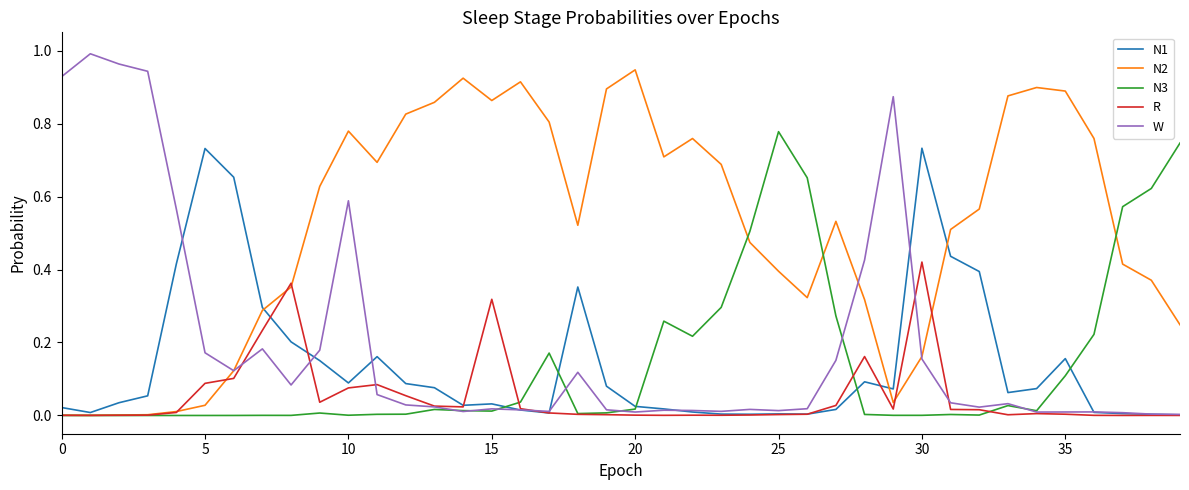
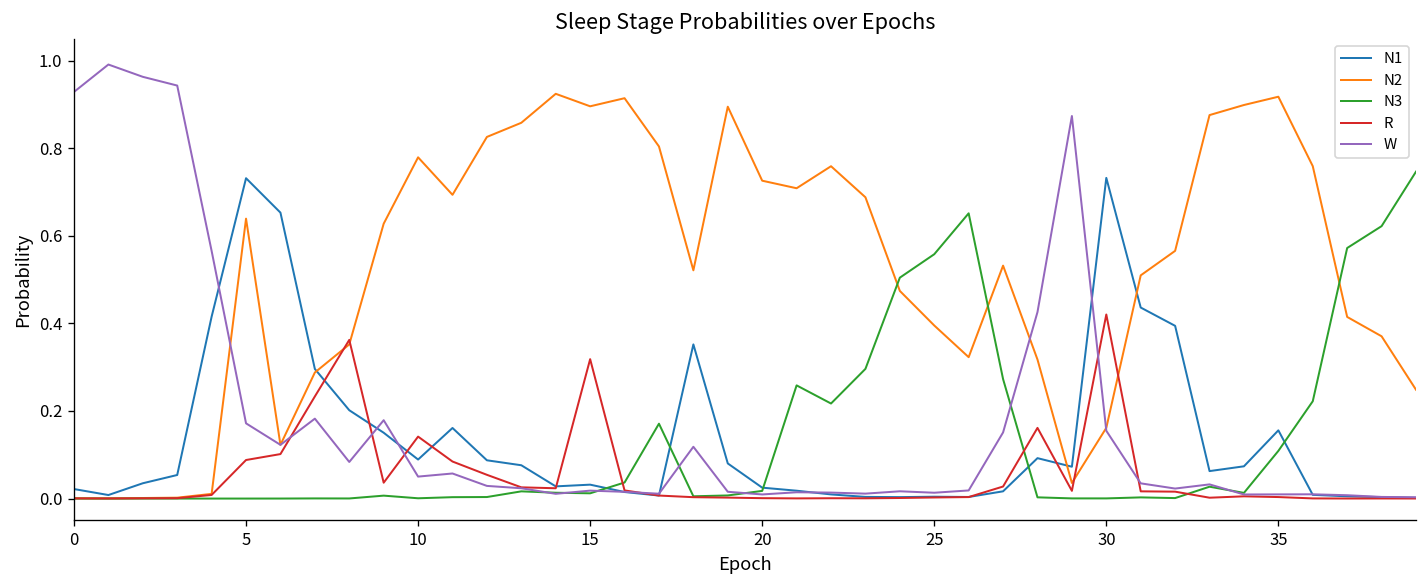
N2, 5: 0.03 -> 0.64
R, 10: 0.08 -> 0.14
W, 10: 0.59 -> 0.05
N2, 15: 0.86 -> 0.90
N2, 20: 0.95 -> 0.73
N3, 25: 0.78 -> 0.56
N2, 35: 0.89 -> 0.92
